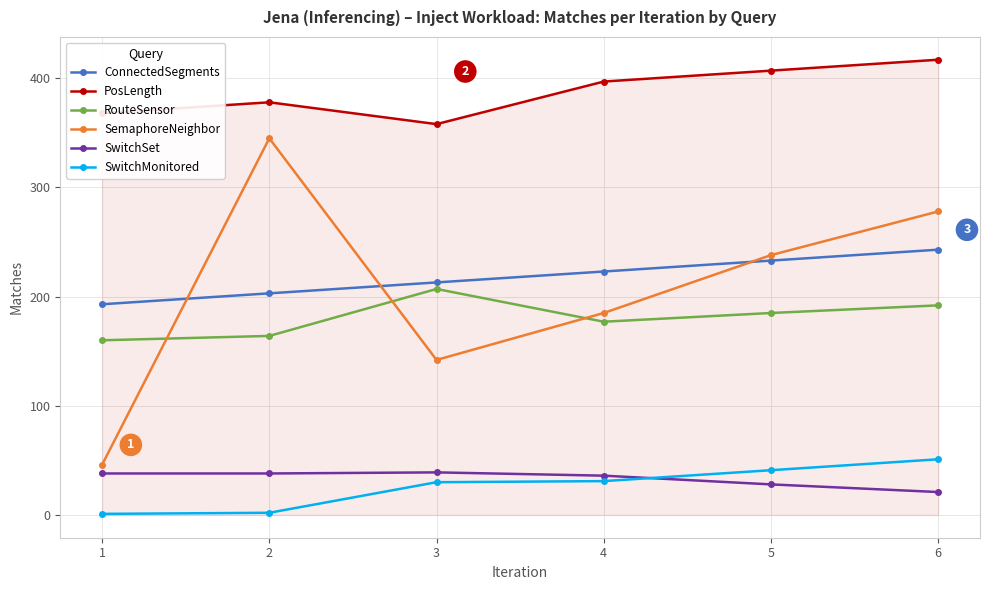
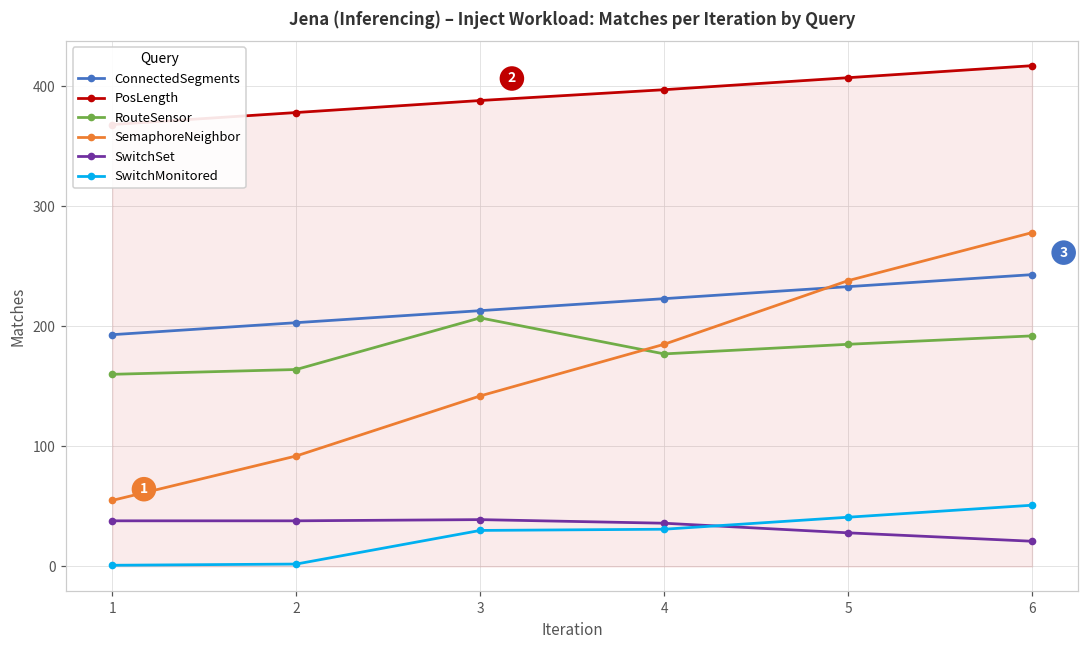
SemaphoreNeighbor, 1: 46 -> 55
SemaphoreNeighbor, 2: 345 -> 92
PosLength, 3: 358 -> 388
